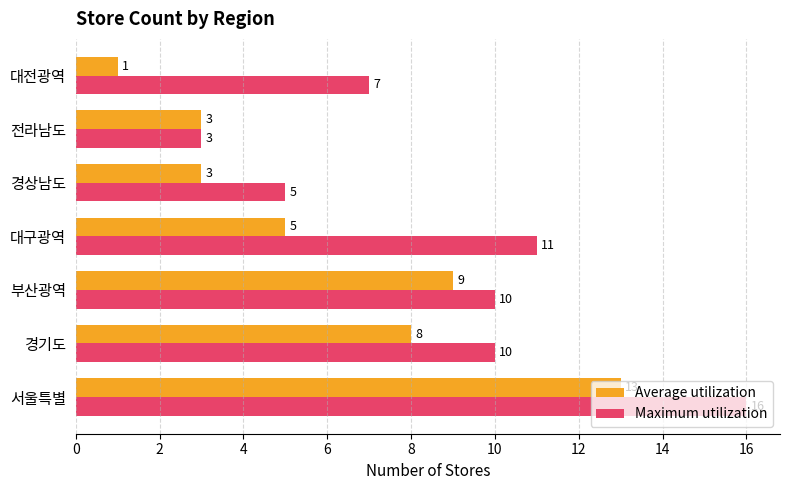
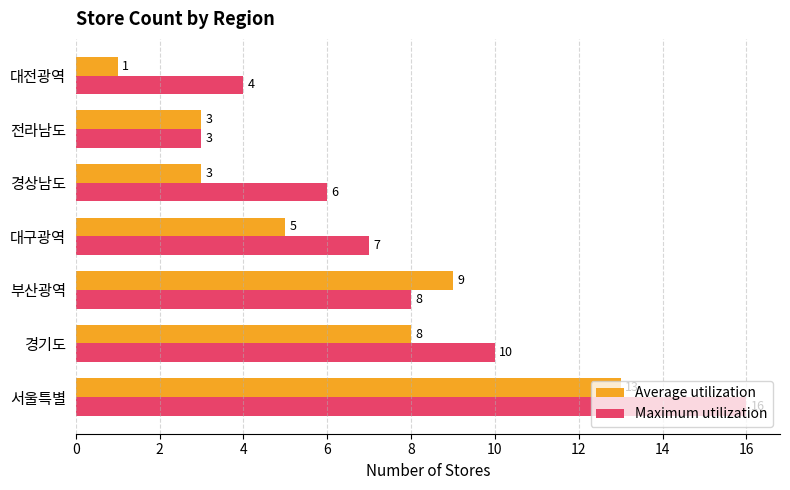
Maximum utilization, 대전광역: 7 -> 4
Maximum utilization, 경상남도: 5 -> 6
Maximum utilization, 대구광역: 11 -> 7
Maximum utilization, 부산광역: 10 -> 8
